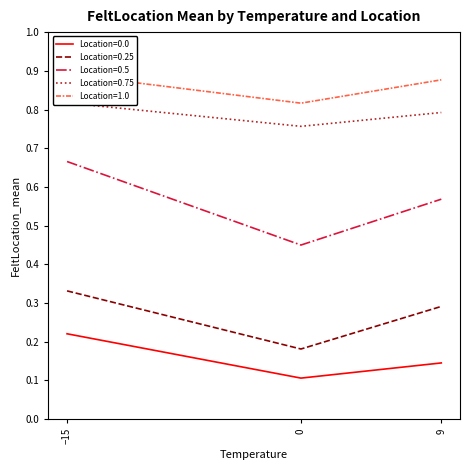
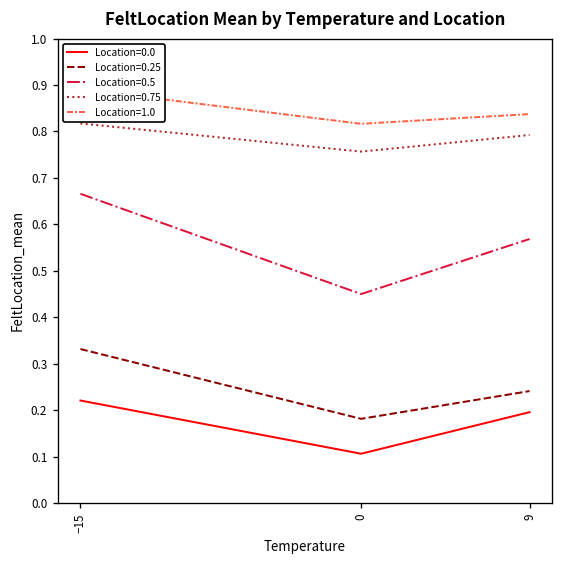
Location=0.0, 9: 0.15 -> 0.20
Location=0.25, 9: 0.29 -> 0.24
Location=1.0, 9: 0.88 -> 0.84
